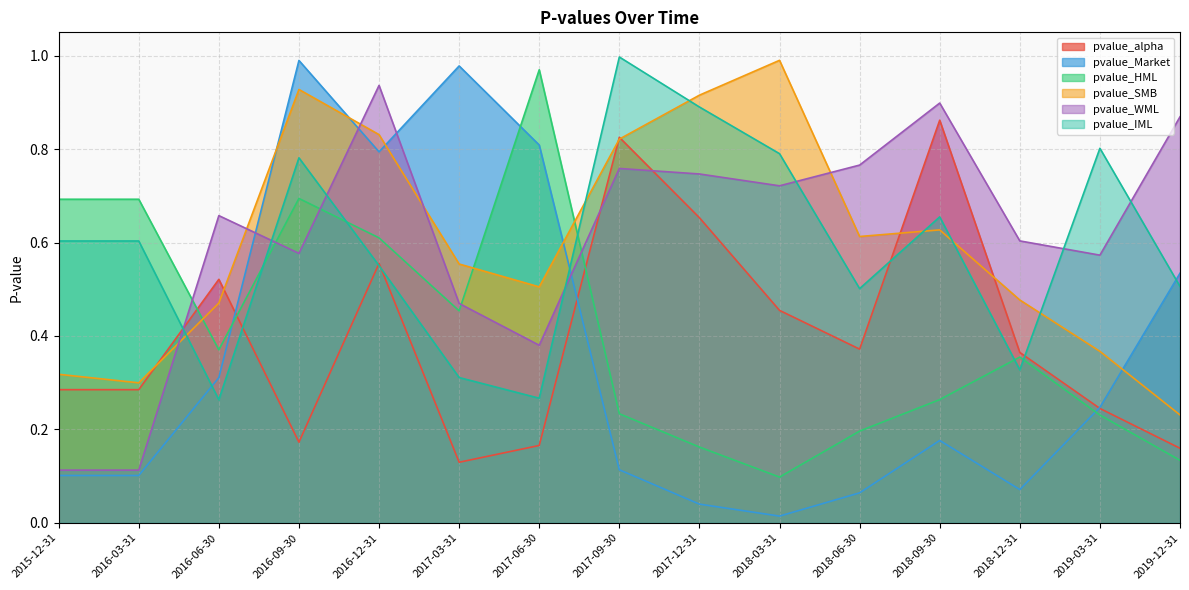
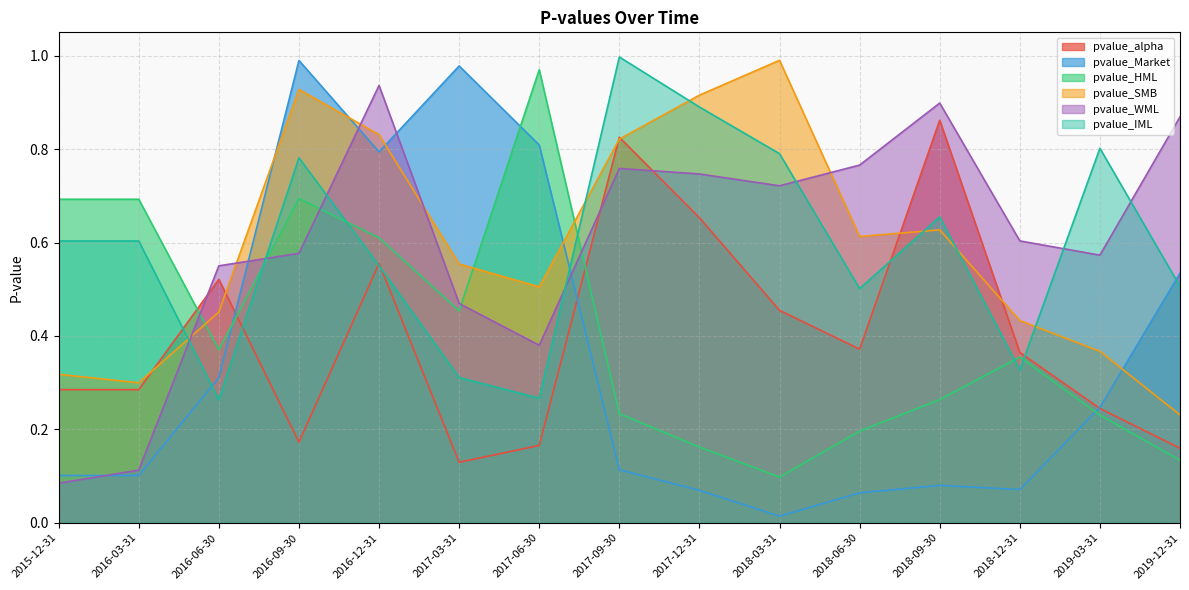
pvalue_WML, 2015-12-31: 0.11 -> 0.08
pvalue_SMB, 2016-06-30: 0.47 -> 0.45
pvalue_WML, 2016-06-30: 0.66 -> 0.55
pvalue_Market, 2017-12-31: 0.04 -> 0.07
pvalue_Market, 2018-09-30: 0.18 -> 0.08
pvalue_SMB, 2018-12-31: 0.48 -> 0.43
